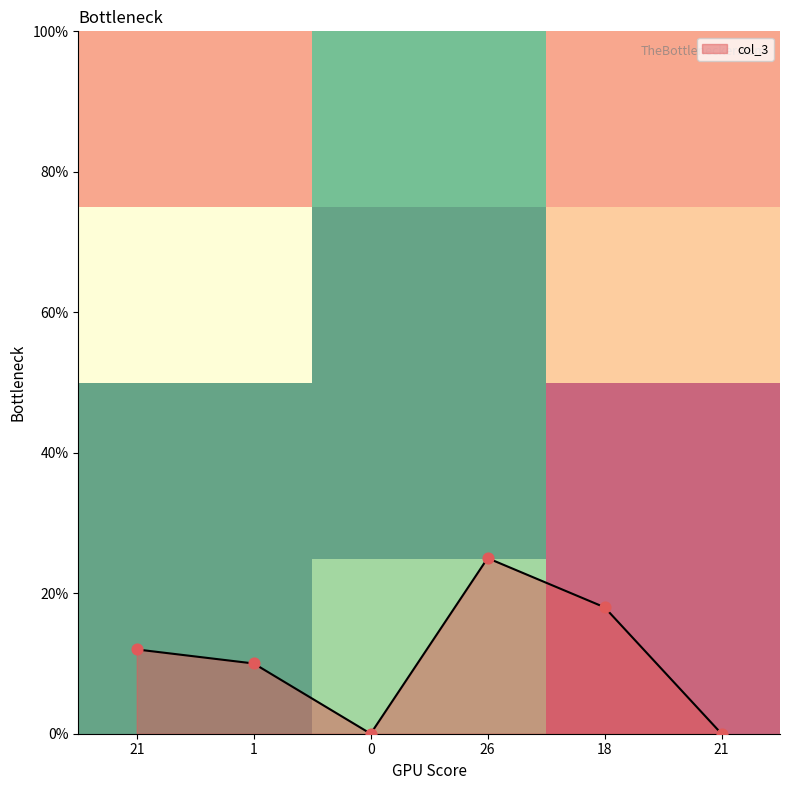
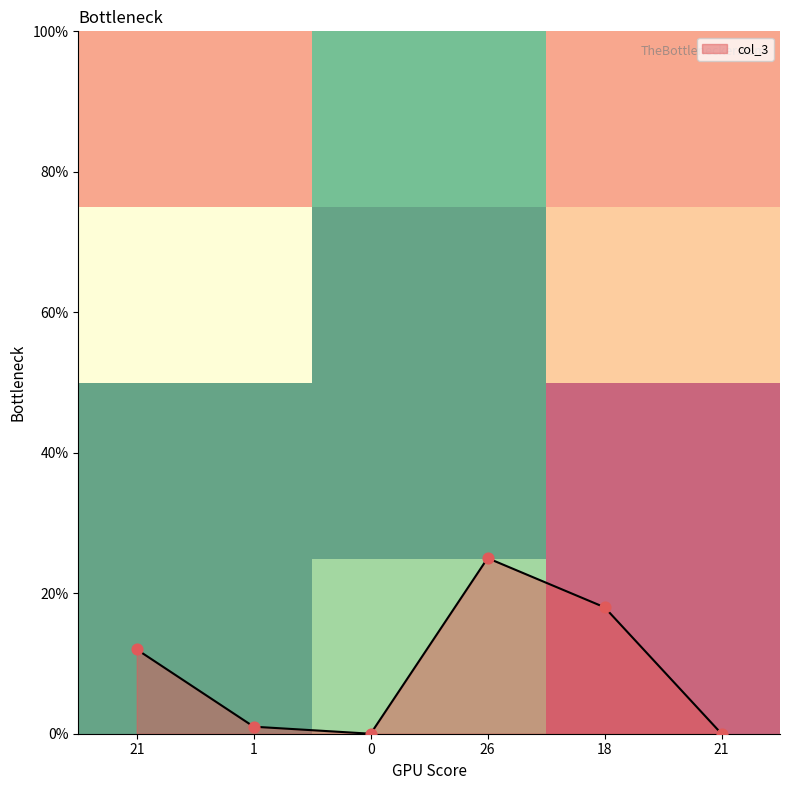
1: 10% -> 1%
